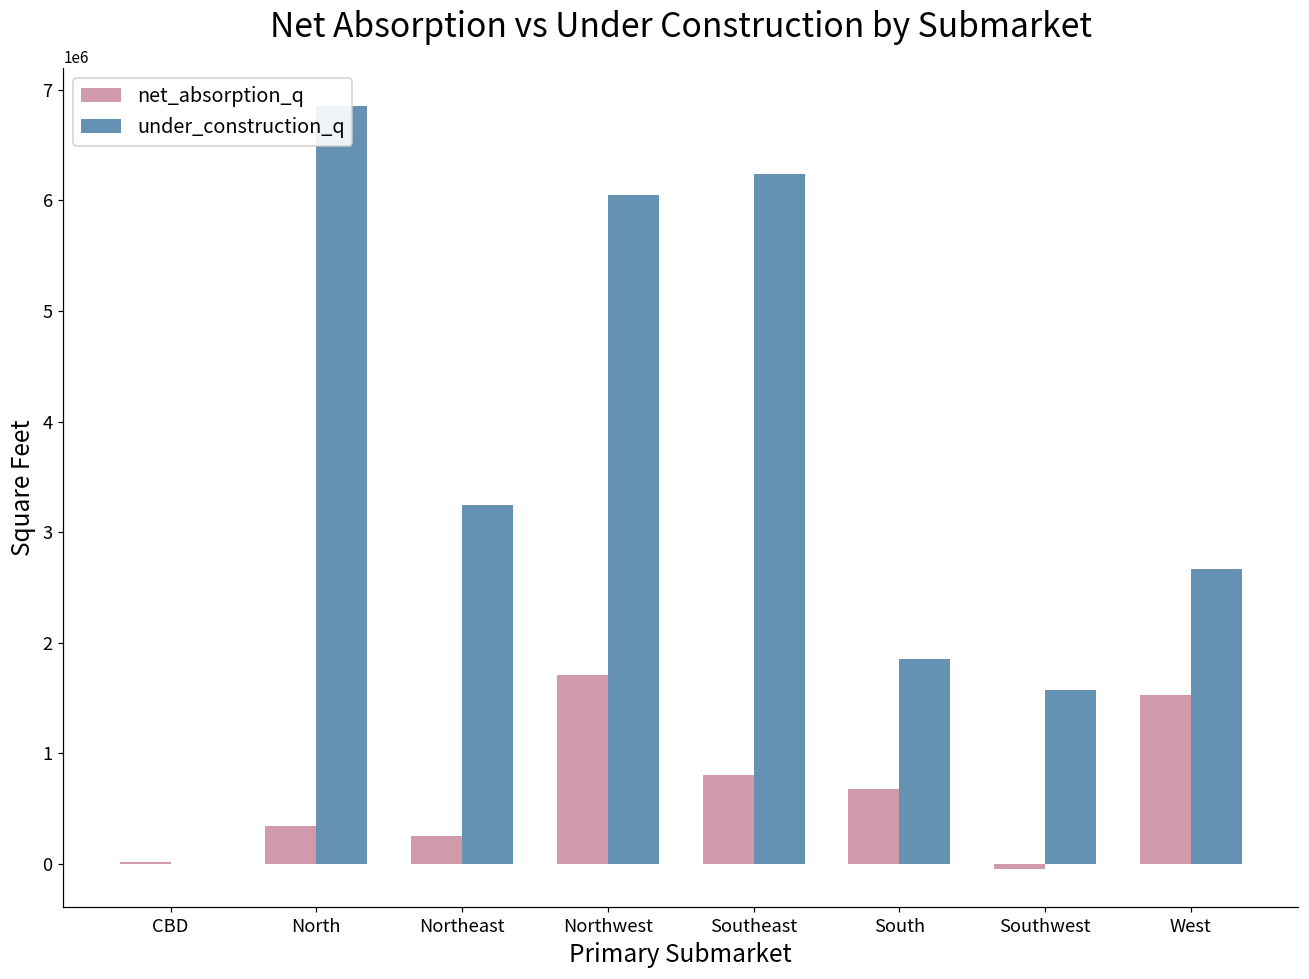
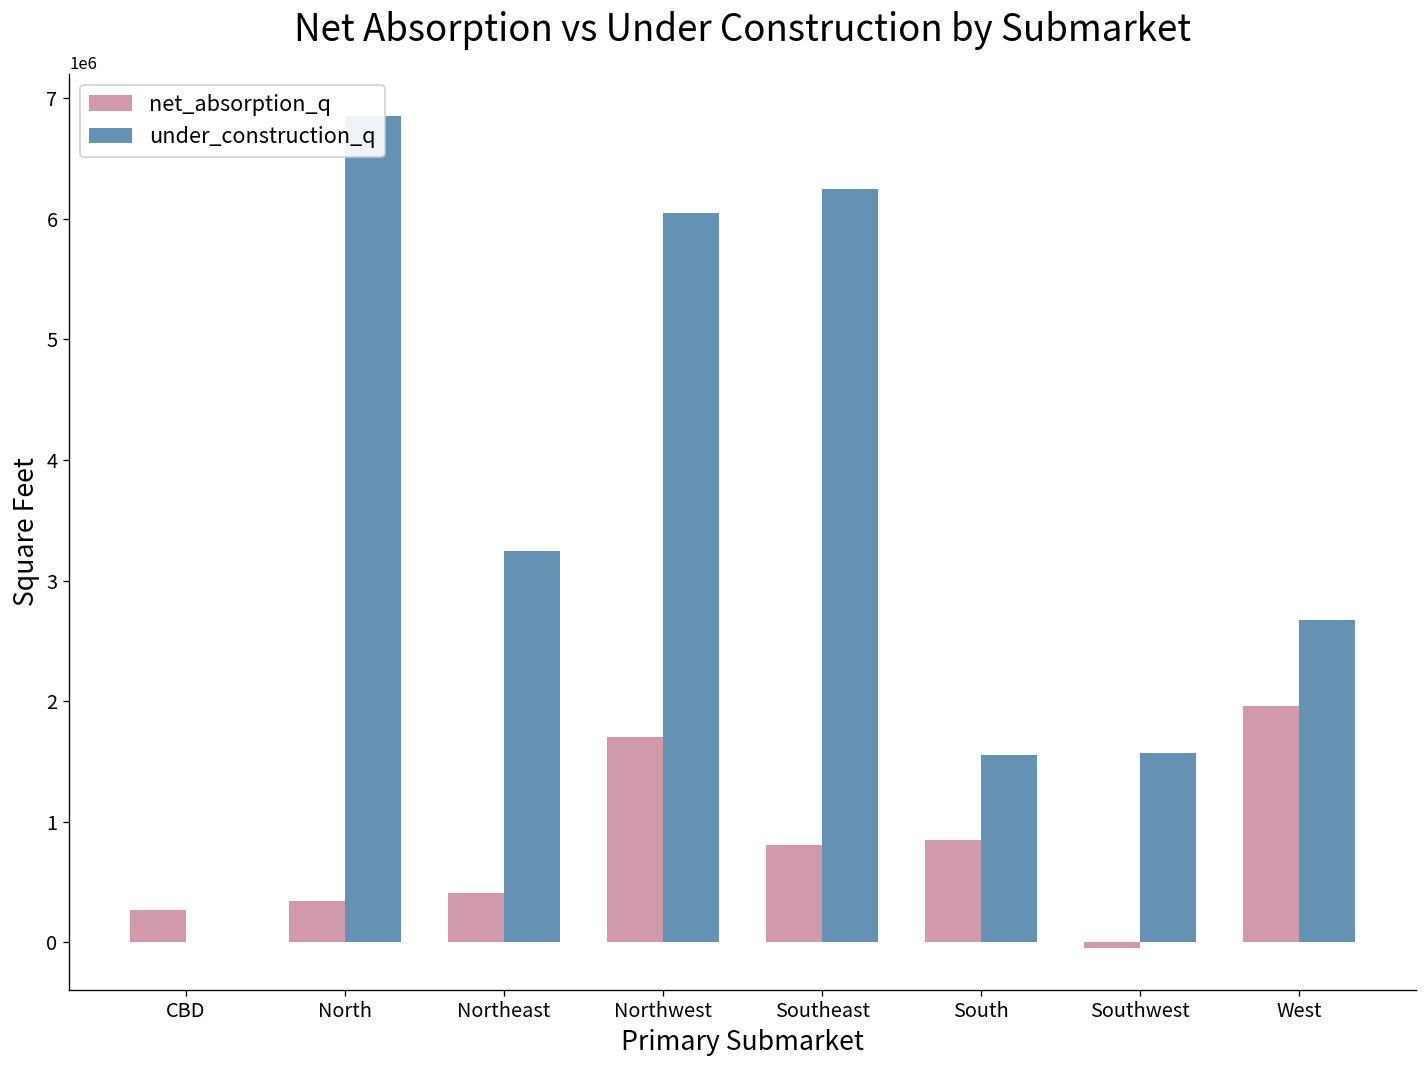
net_absorption_q, CBD: 20000 -> 270000
net_absorption_q, Northeast: 250000 -> 410000
net_absorption_q, South: 680000 -> 850000
under_construction_q, South: 1850000 -> 1550000
net_absorption_q, West: 1520000 -> 1960000
